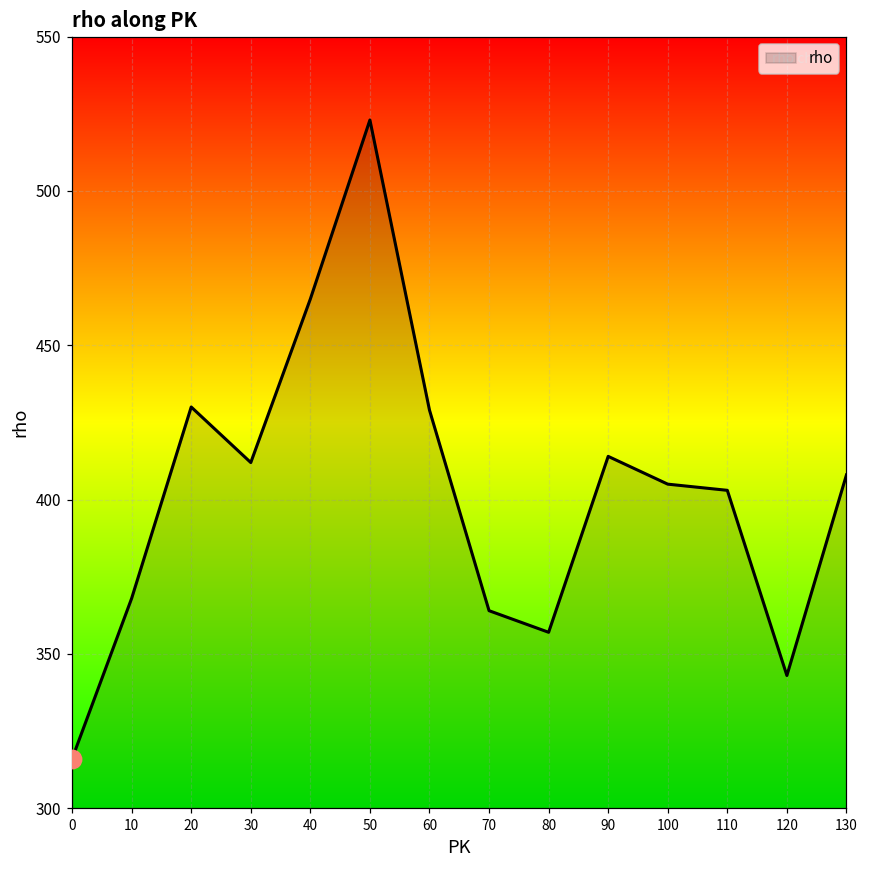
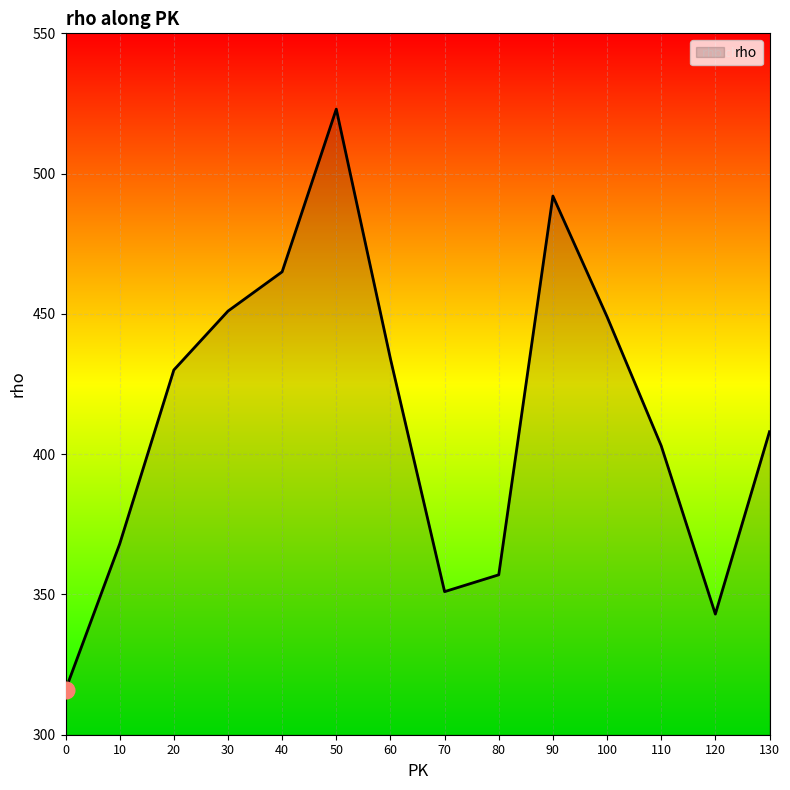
rho, 30: 412 -> 451
rho, 60: 429 -> 434
rho, 70: 364 -> 351
rho, 90: 414 -> 492
rho, 100: 405 -> 449
